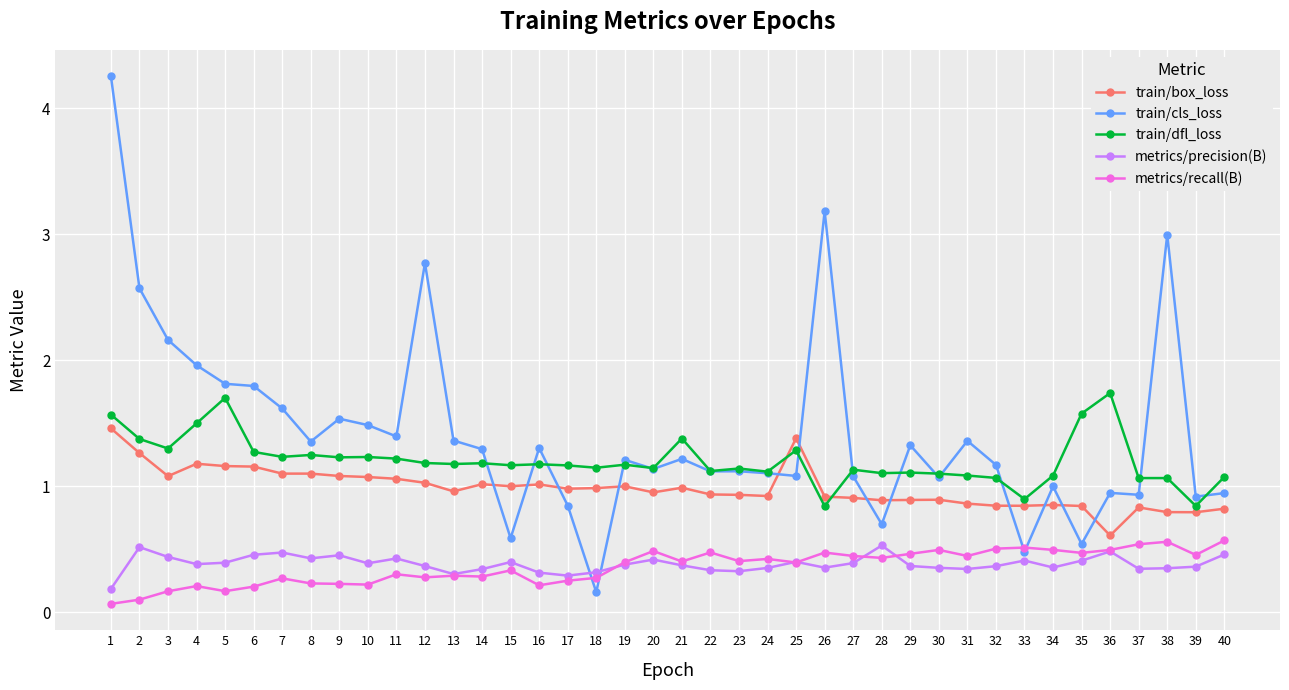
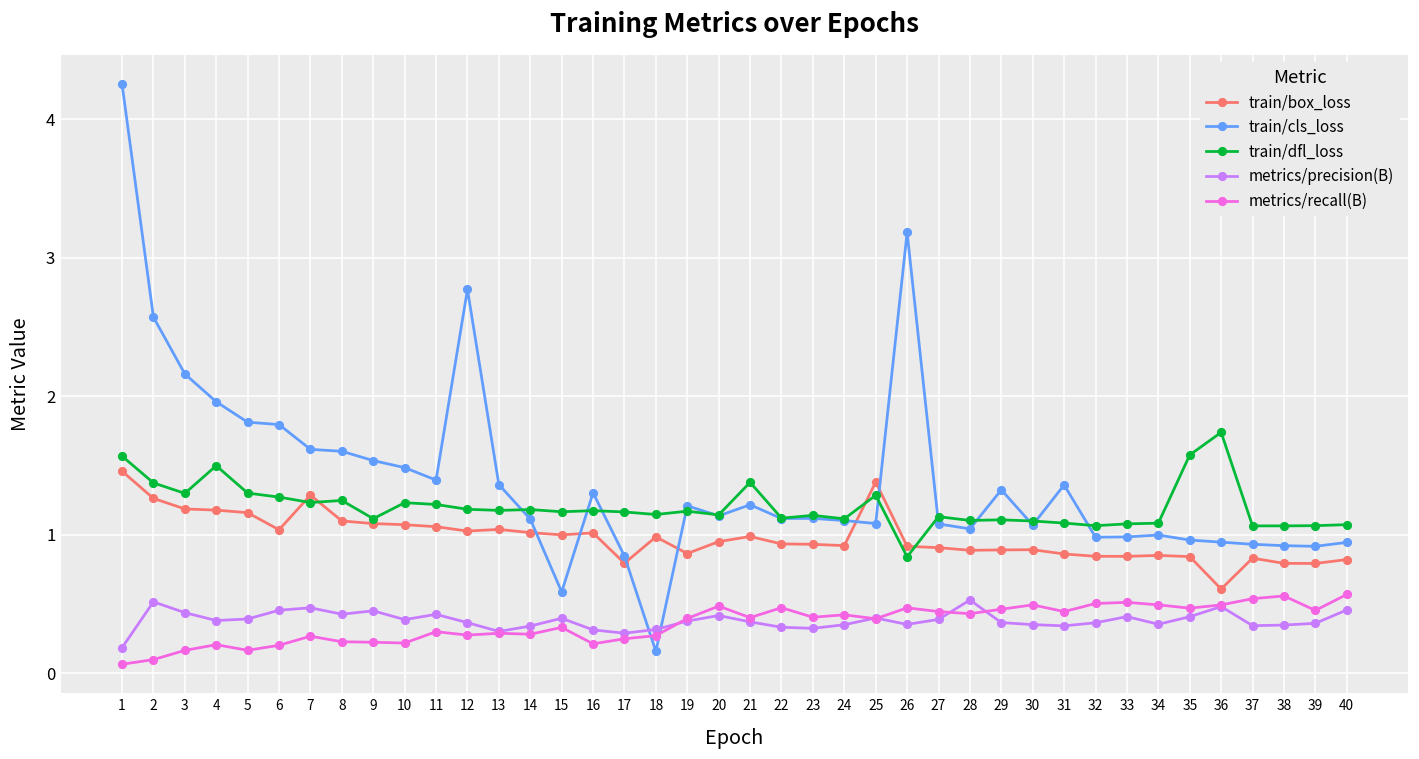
train/box_loss, 3: 1.08 -> 1.19
train/dfl_loss, 5: 1.70 -> 1.30
train/box_loss, 6: 1.16 -> 1.04
train/box_loss, 7: 1.10 -> 1.29
train/cls_loss, 8: 1.35 -> 1.60
train/dfl_loss, 9: 1.23 -> 1.12
train/box_loss, 13: 0.96 -> 1.04
train/cls_loss, 14: 1.29 -> 1.11
train/box_loss, 17: 0.98 -> 0.79
train/box_loss, 19: 1.00 -> 0.86
train/cls_loss, 28: 0.70 -> 1.04
train/cls_loss, 32: 1.17 -> 0.98
train/cls_loss, 33: 0.48 -> 0.98
train/dfl_loss, 33: 0.90 -> 1.08
train/cls_loss, 35: 0.54 -> 0.96
train/cls_loss, 38: 3.00 -> 0.92
train/dfl_loss, 39: 0.84 -> 1.07
